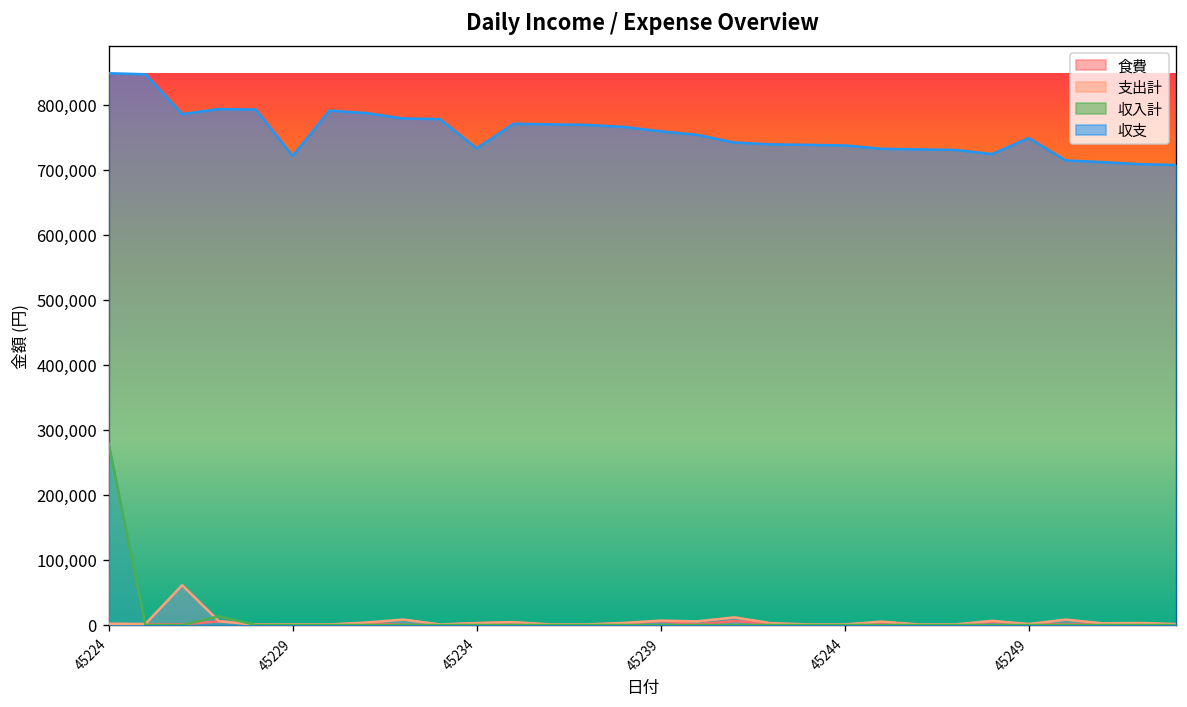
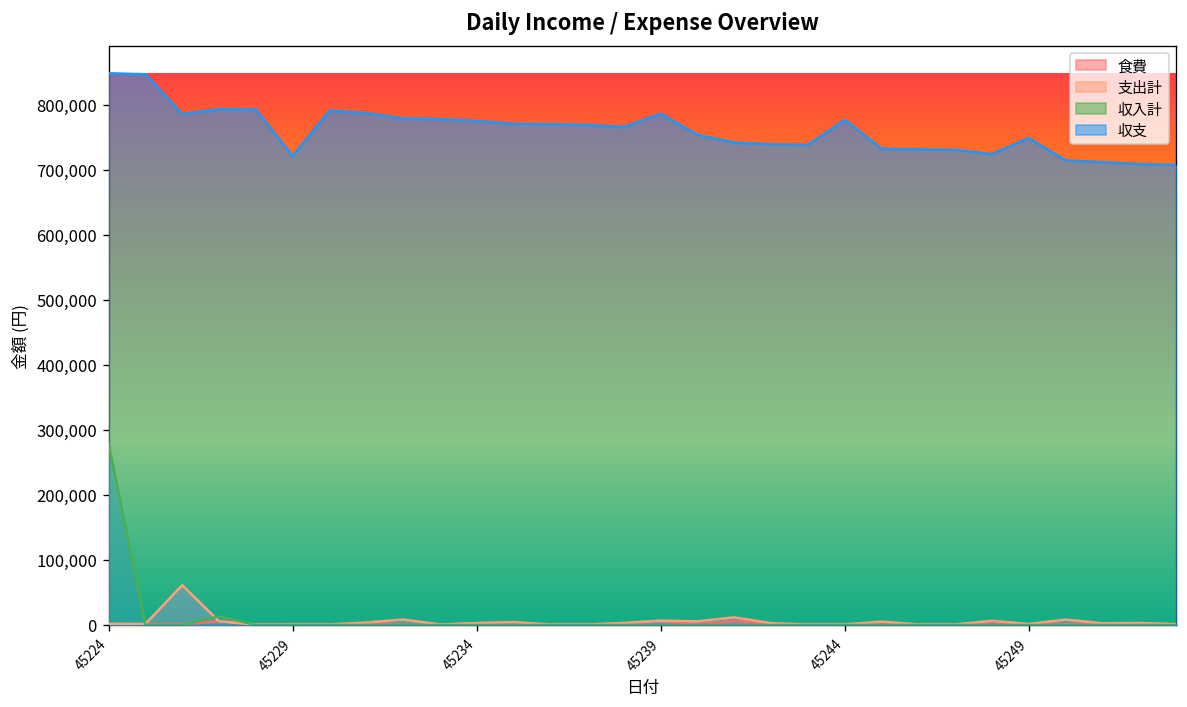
収支, 45234: 730,000 -> 780,000
収支, 45239: 760,000 -> 790,000
収支, 45244: 740,000 -> 780,000
